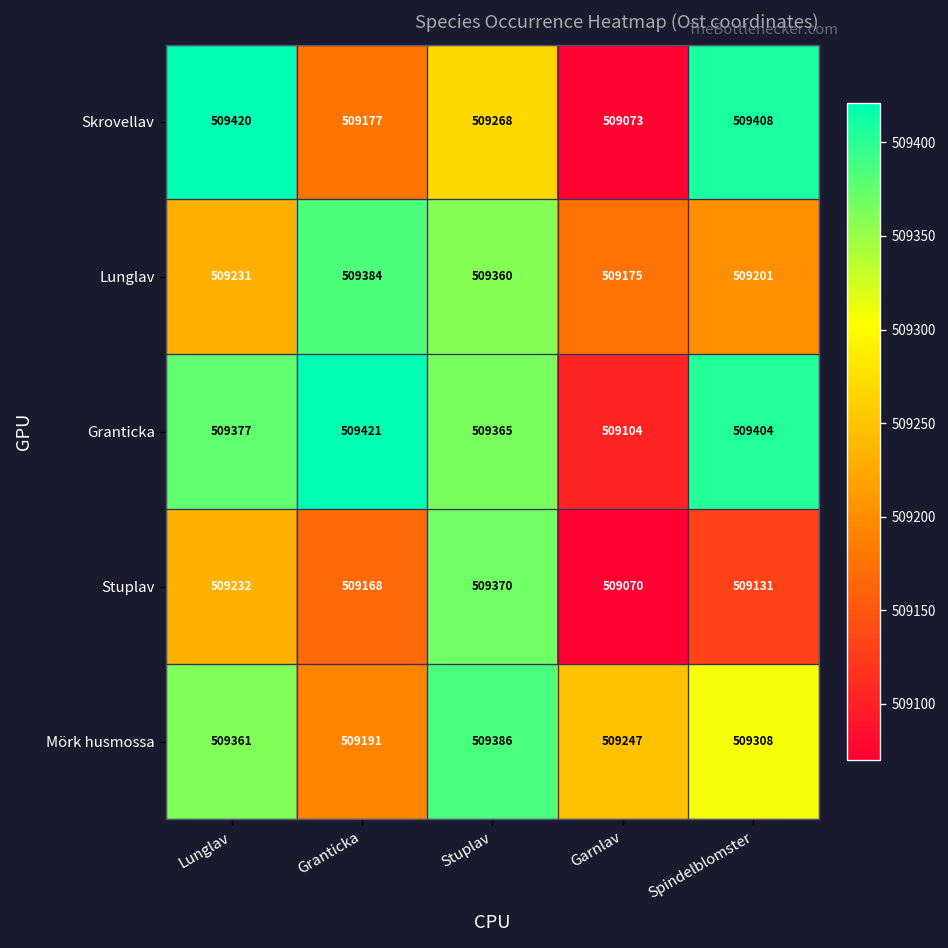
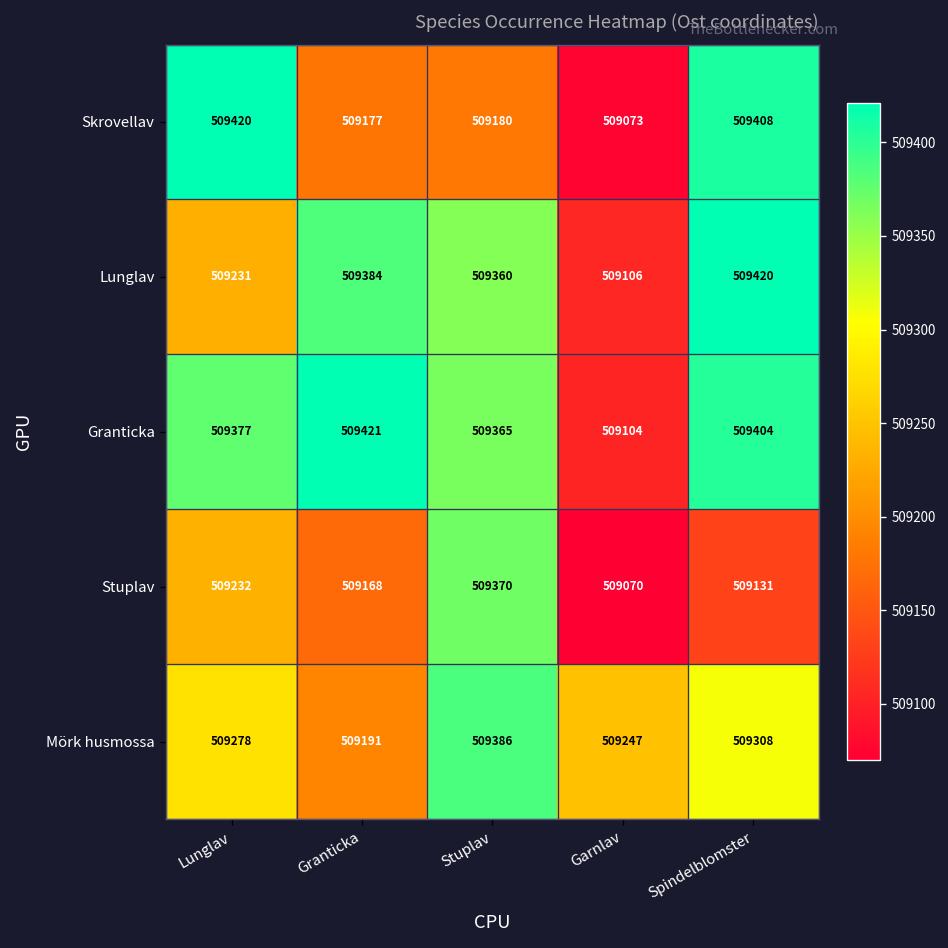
Skrovellav, Stuplav: 509268 -> 509180
Lunglav, Garnlav: 509175 -> 509106
Lunglav, Spindelblomster: 509201 -> 509420
Mörk husmossa, Lunglav: 509361 -> 509278
